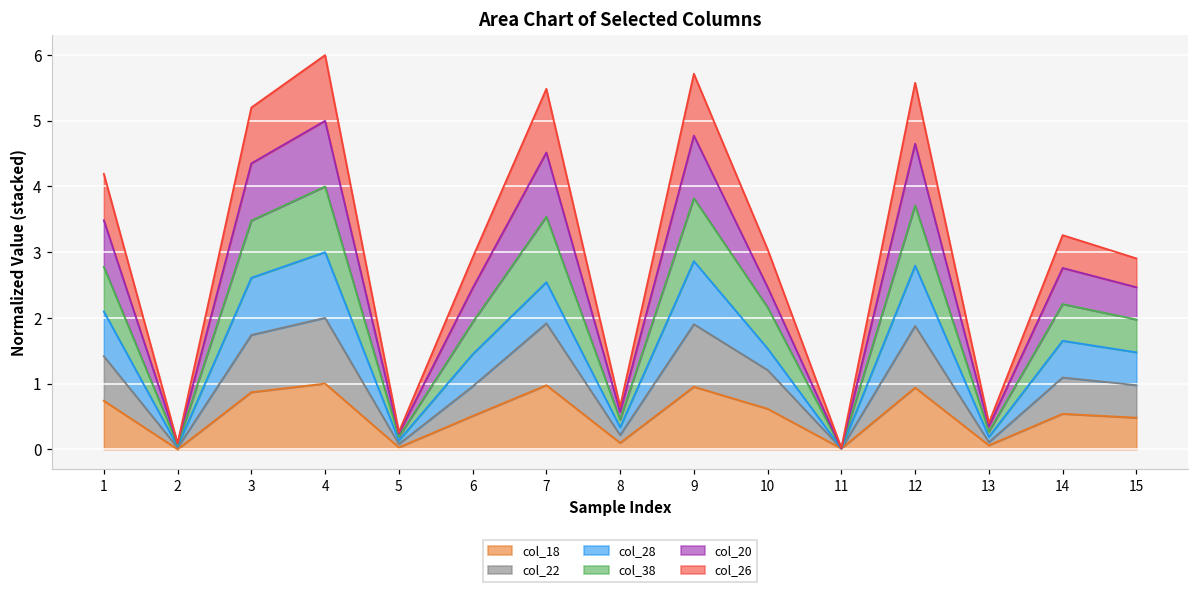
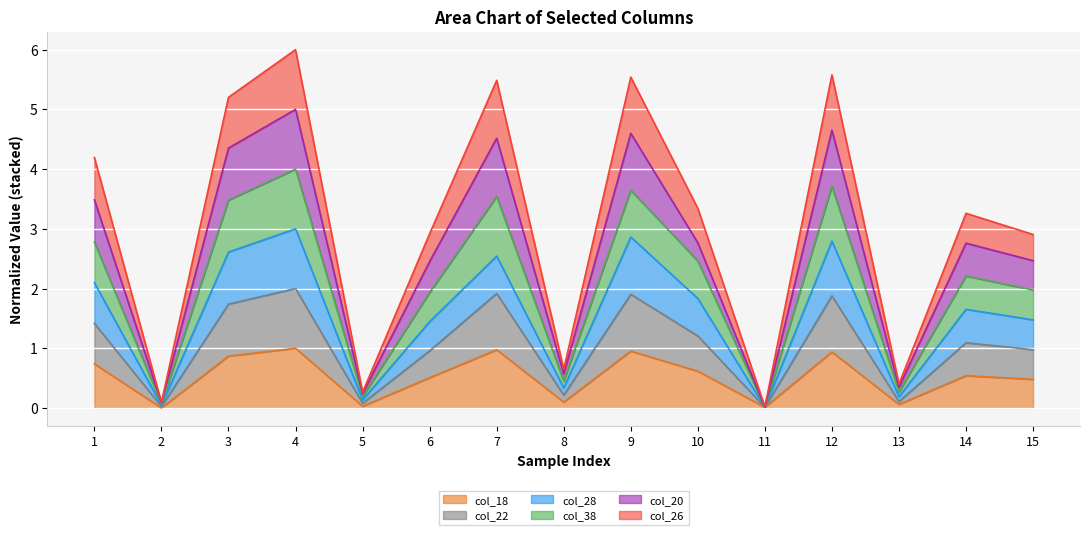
col_38, 9: 1.0 -> 0.8
col_28, 10: 0.3 -> 0.6
